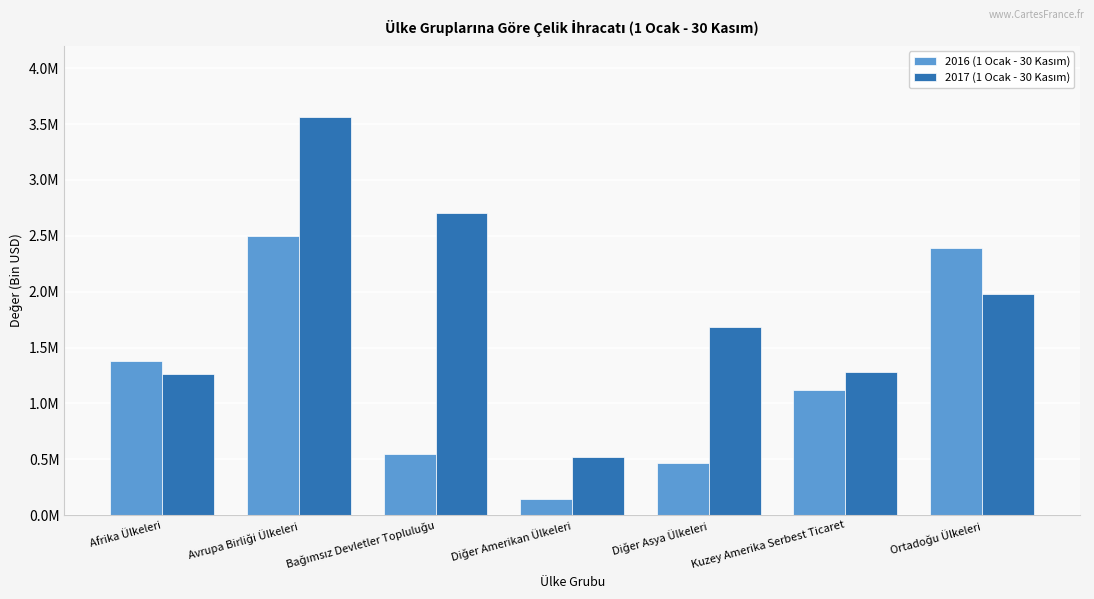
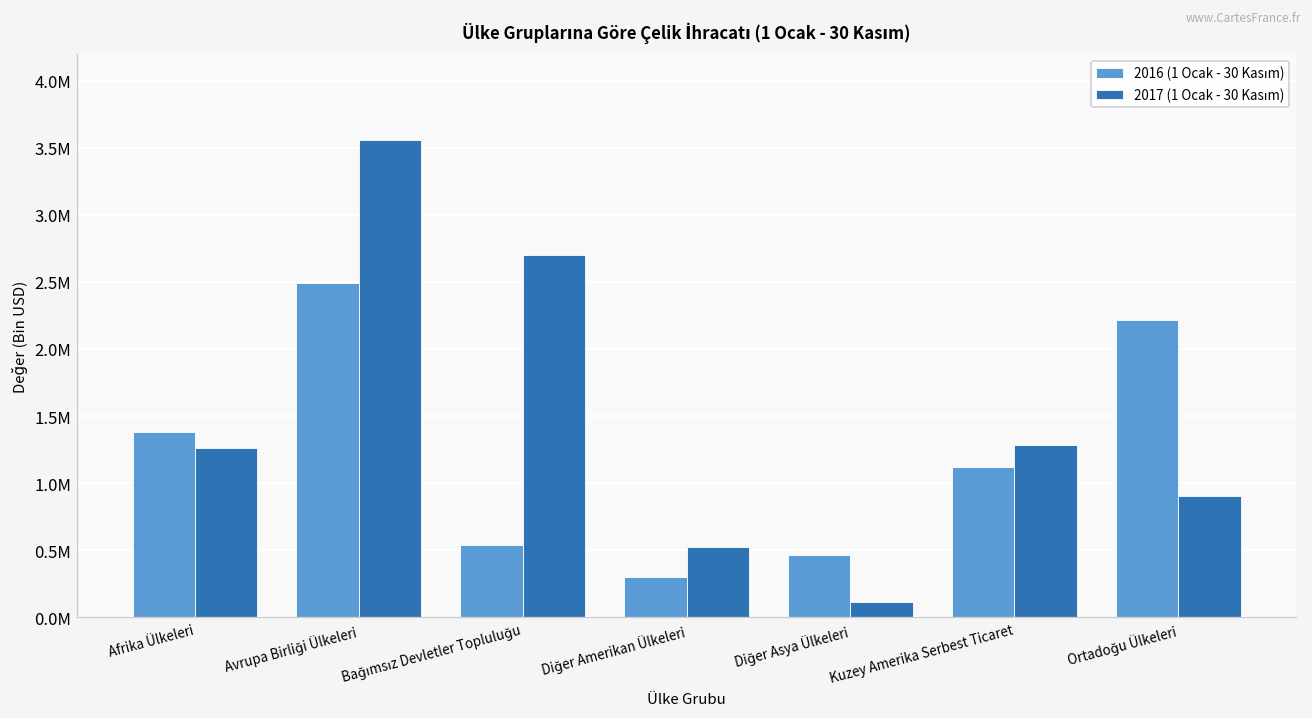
2016 (1 Ocak - 30 Kasım), Diğer Amerikan Ülkeleri: 140000 -> 300000
2017 (1 Ocak - 30 Kasım), Diğer Asya Ülkeleri: 1680000 -> 120000
2016 (1 Ocak - 30 Kasım), Ortadoğu Ülkeleri: 2390000 -> 2220000
2017 (1 Ocak - 30 Kasım), Ortadoğu Ülkeleri: 1980000 -> 900000
